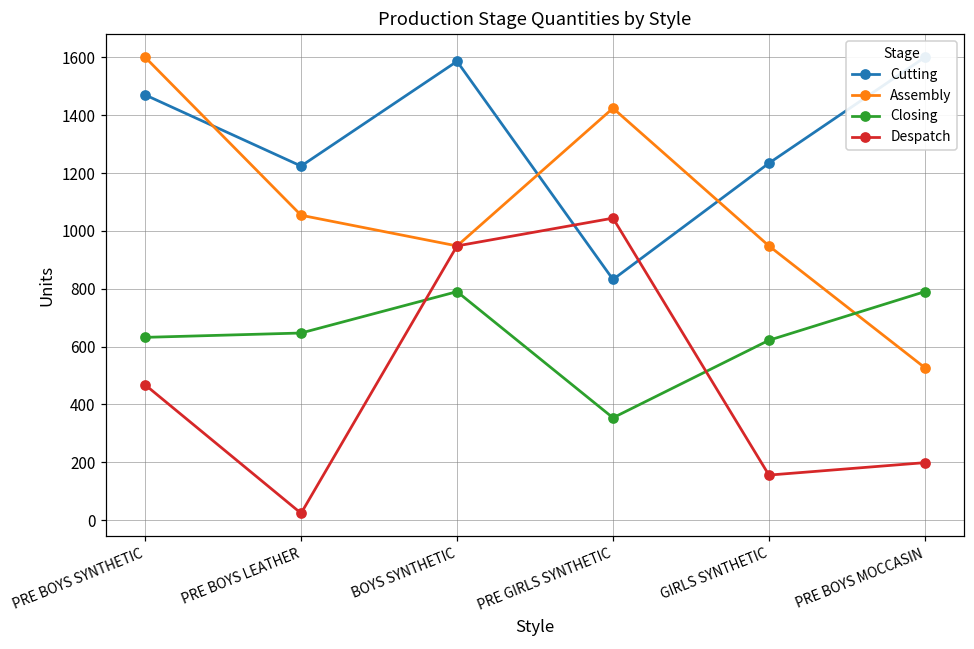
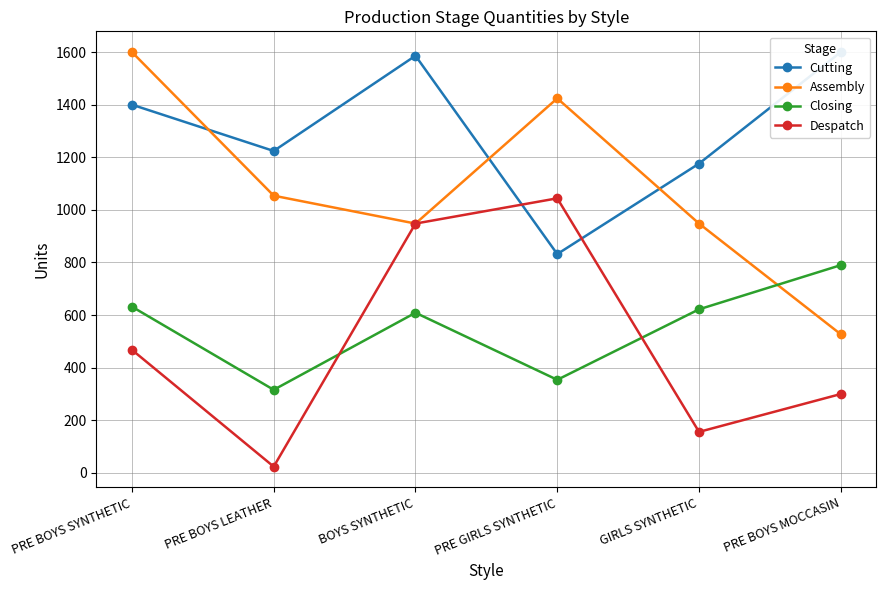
Cutting, PRE BOYS SYNTHETIC: 1470 -> 1400
Closing, PRE BOYS LEATHER: 650 -> 320
Closing, BOYS SYNTHETIC: 790 -> 610
Cutting, GIRLS SYNTHETIC: 1230 -> 1180
Despatch, PRE BOYS MOCCASIN: 200 -> 300
